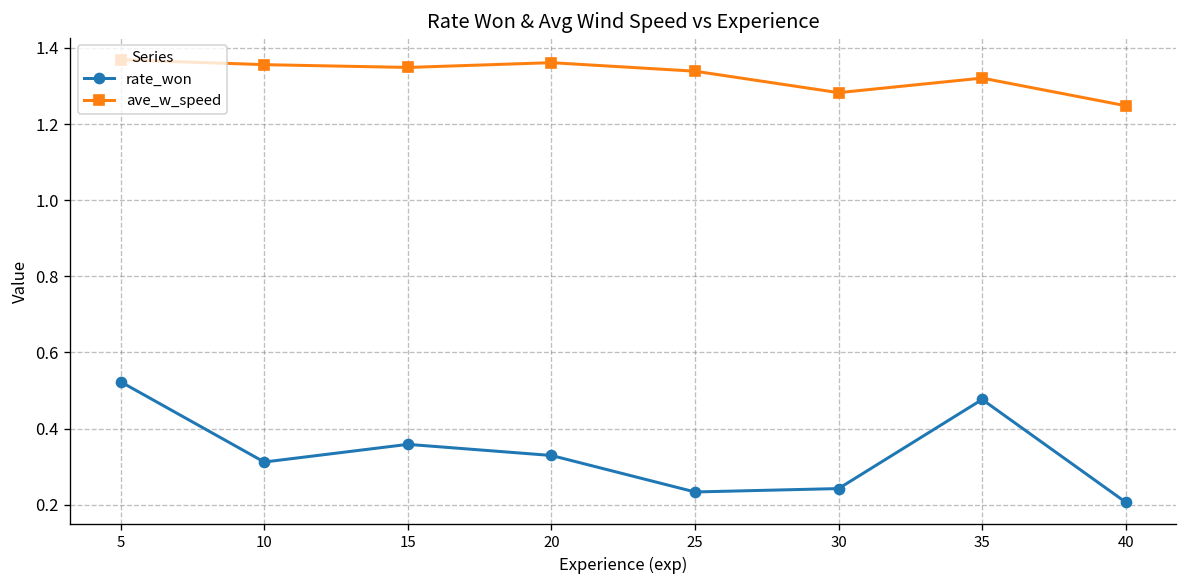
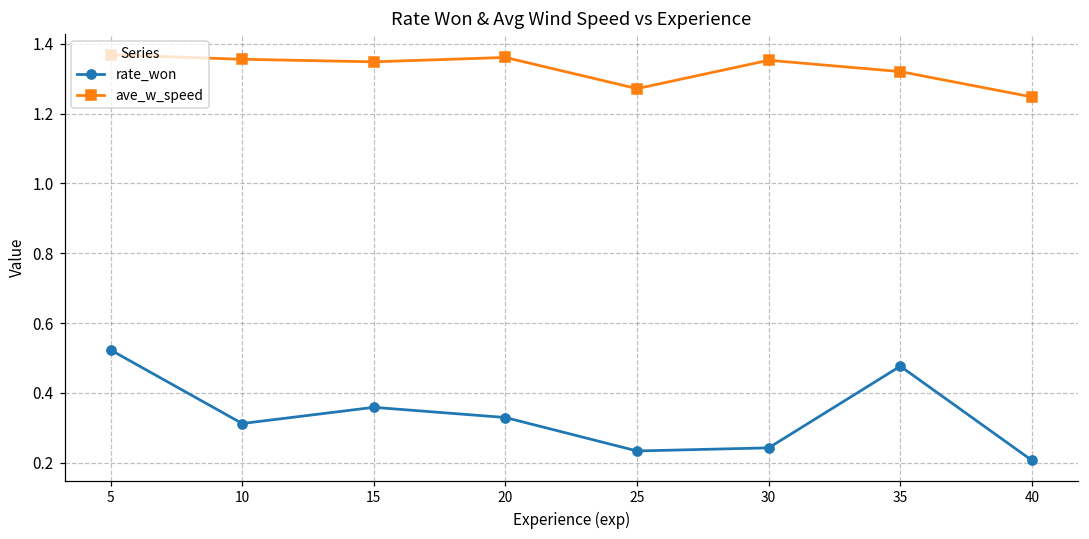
ave_w_speed, 25: 1.34 -> 1.27
ave_w_speed, 30: 1.28 -> 1.35
